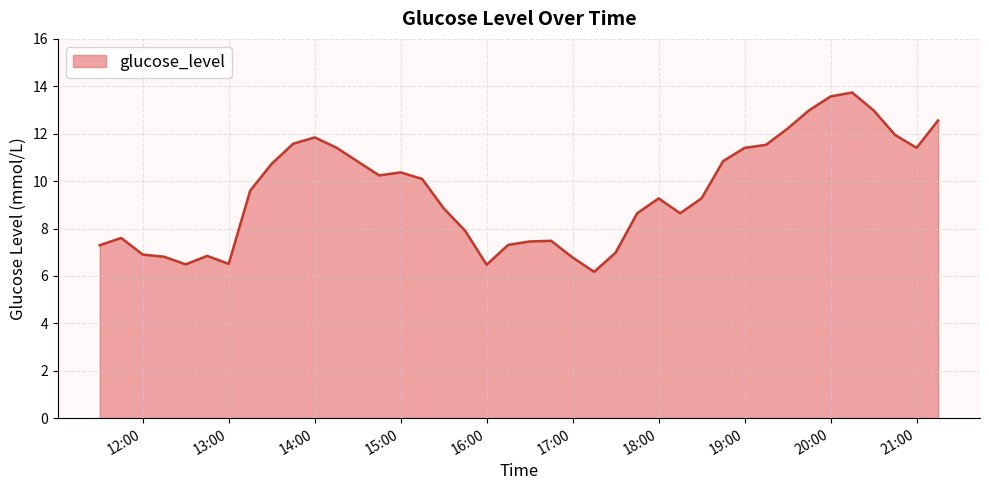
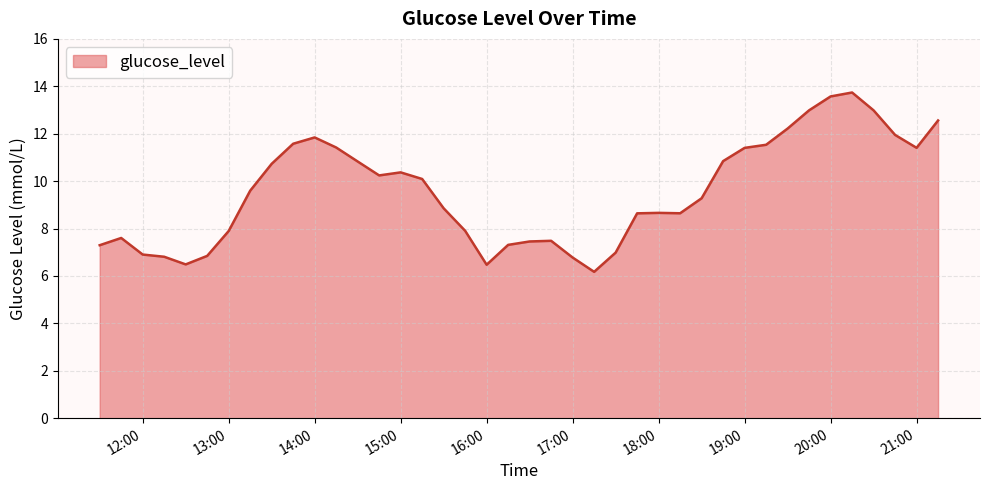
13:00: 6.5 -> 7.9
18:00: 9.3 -> 8.7
